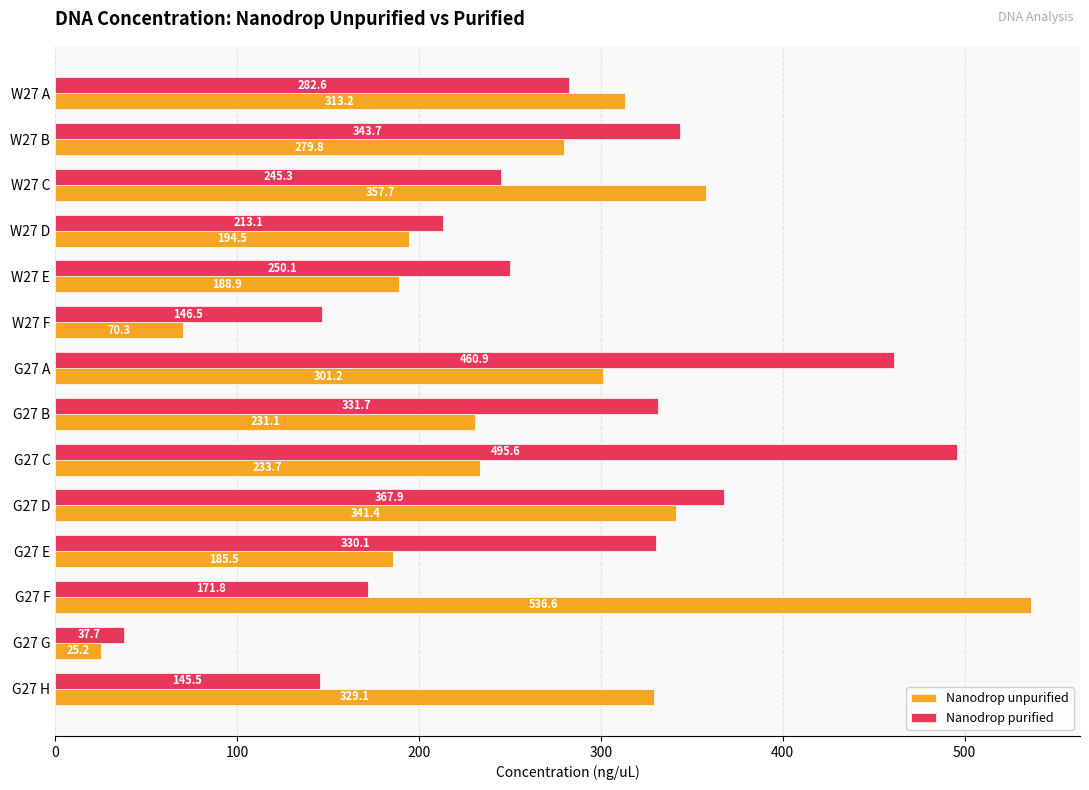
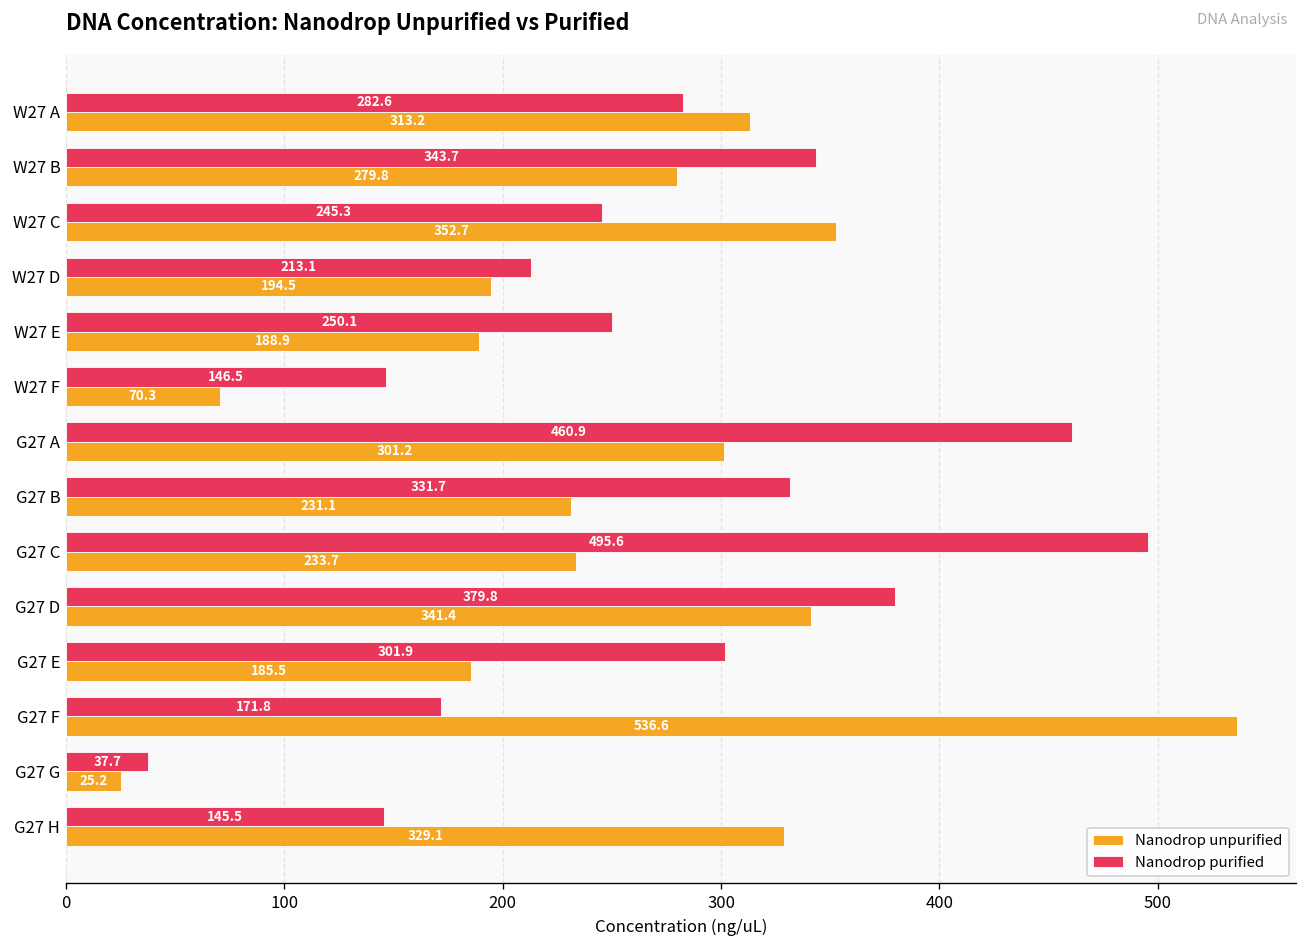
Nanodrop unpurified, W27 C: 357.7 -> 352.7
Nanodrop purified, G27 D: 367.9 -> 379.8
Nanodrop purified, G27 E: 330.1 -> 301.9
